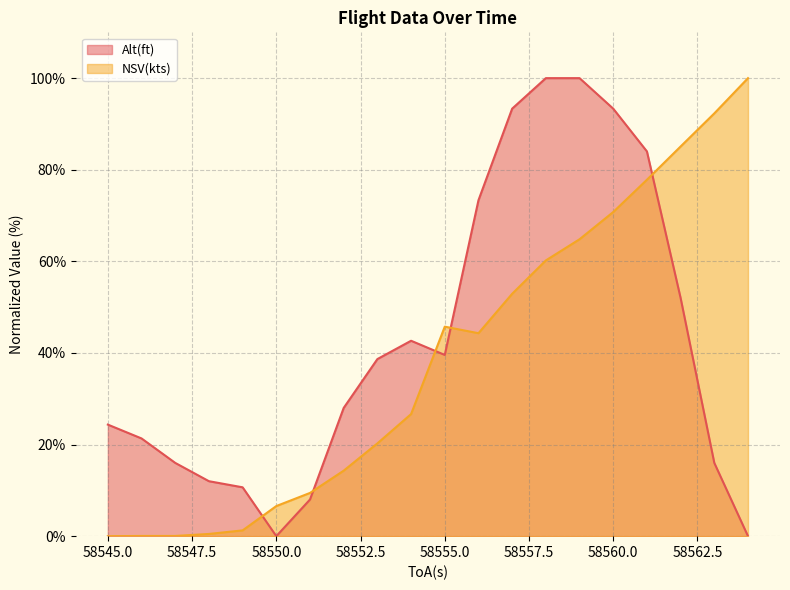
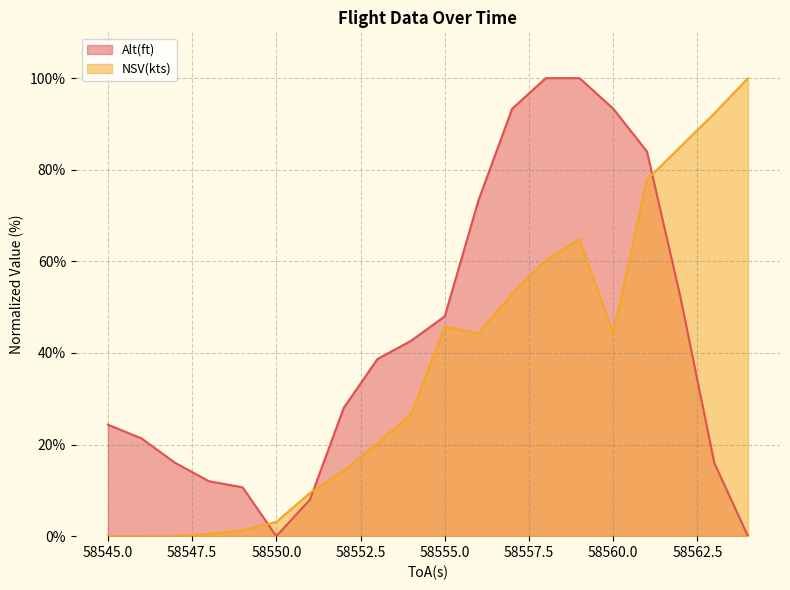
NSV(kts), 58550.0: 7% -> 3%
Alt(ft), 58555.0: 40% -> 48%
NSV(kts), 58560.0: 71% -> 44%
